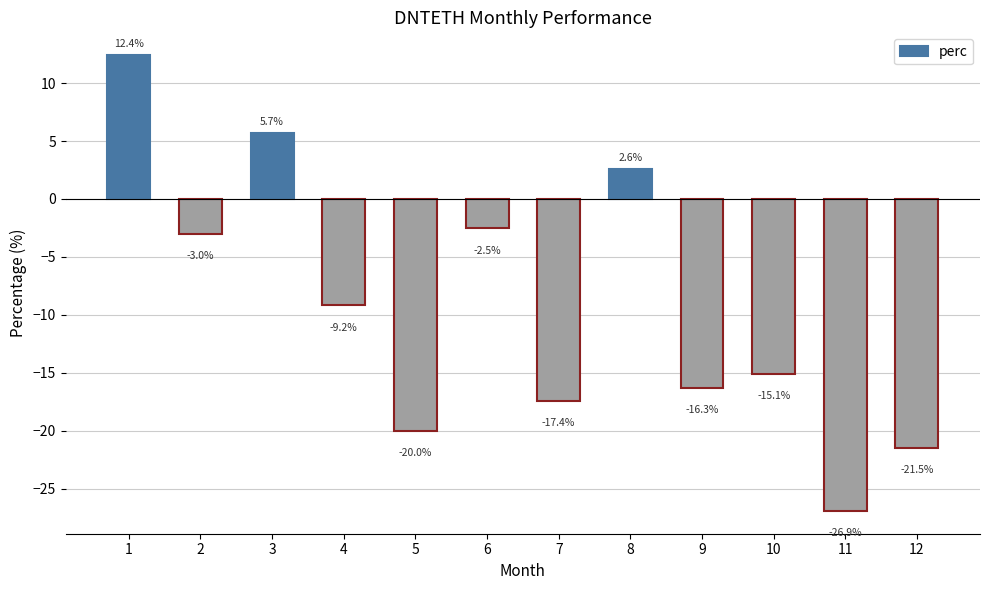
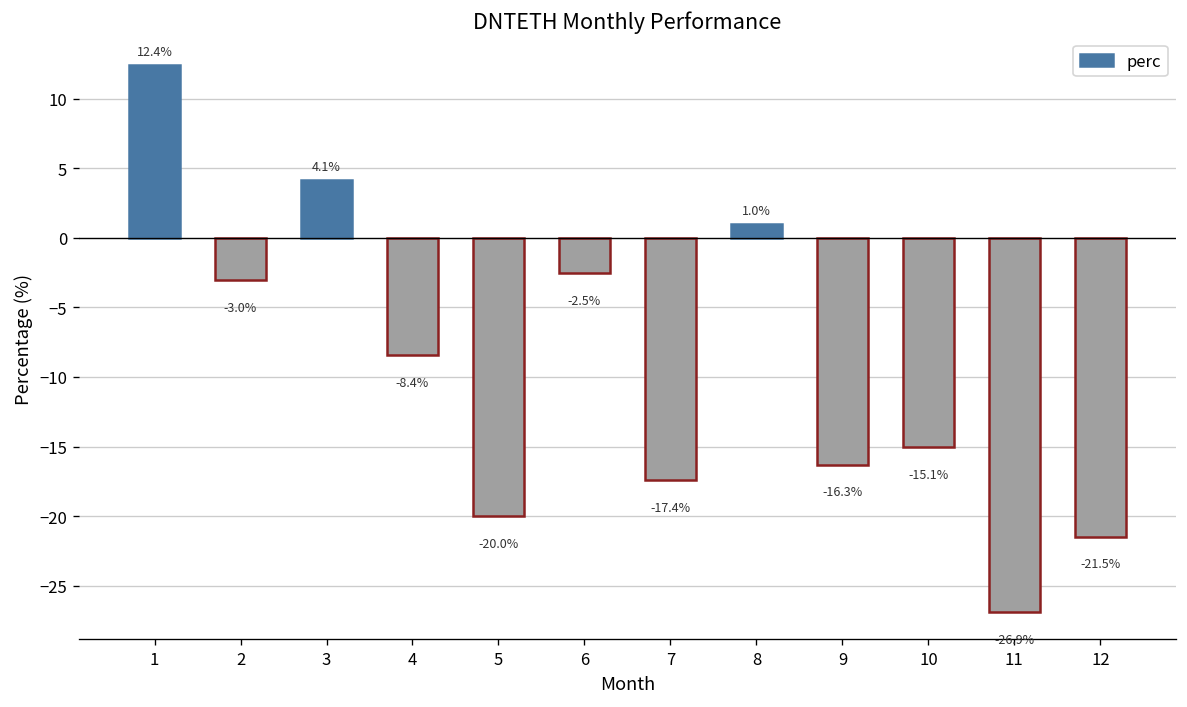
3: 5.7% -> 4.1%
4: -9.2% -> -8.4%
8: 2.6% -> 1.0%
